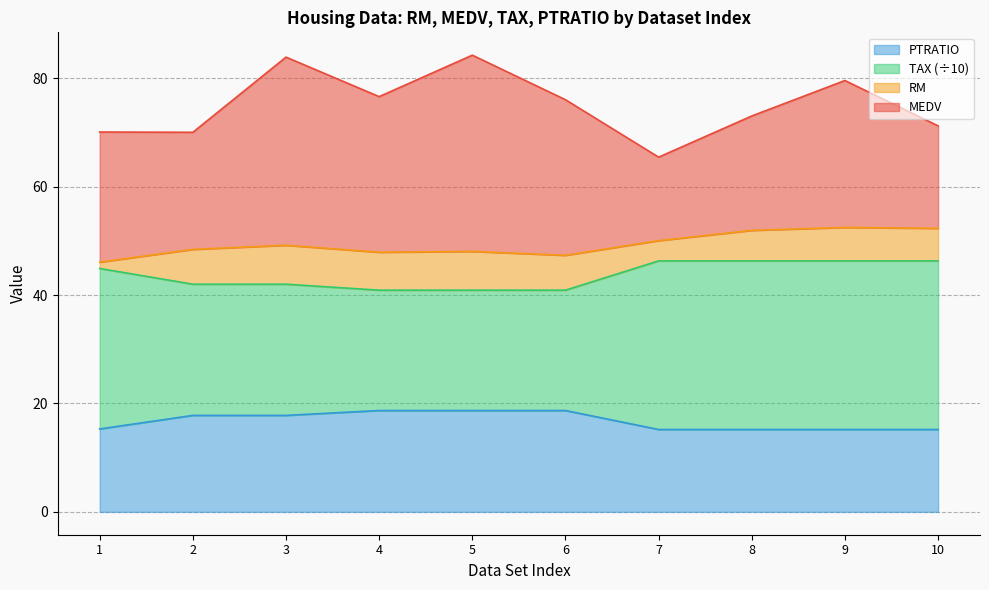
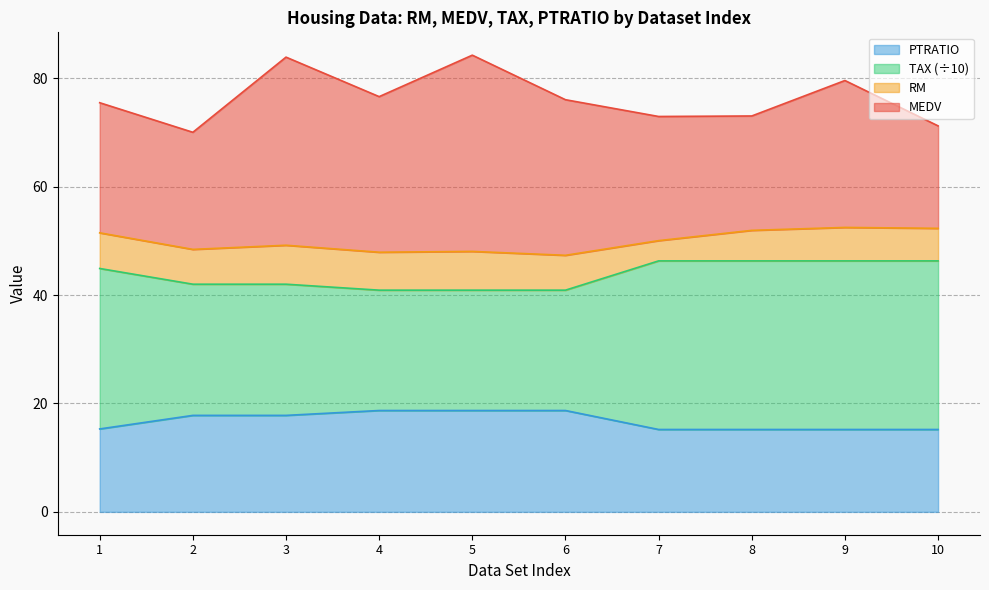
RM, 1: 1 -> 7
MEDV, 7: 15 -> 23
